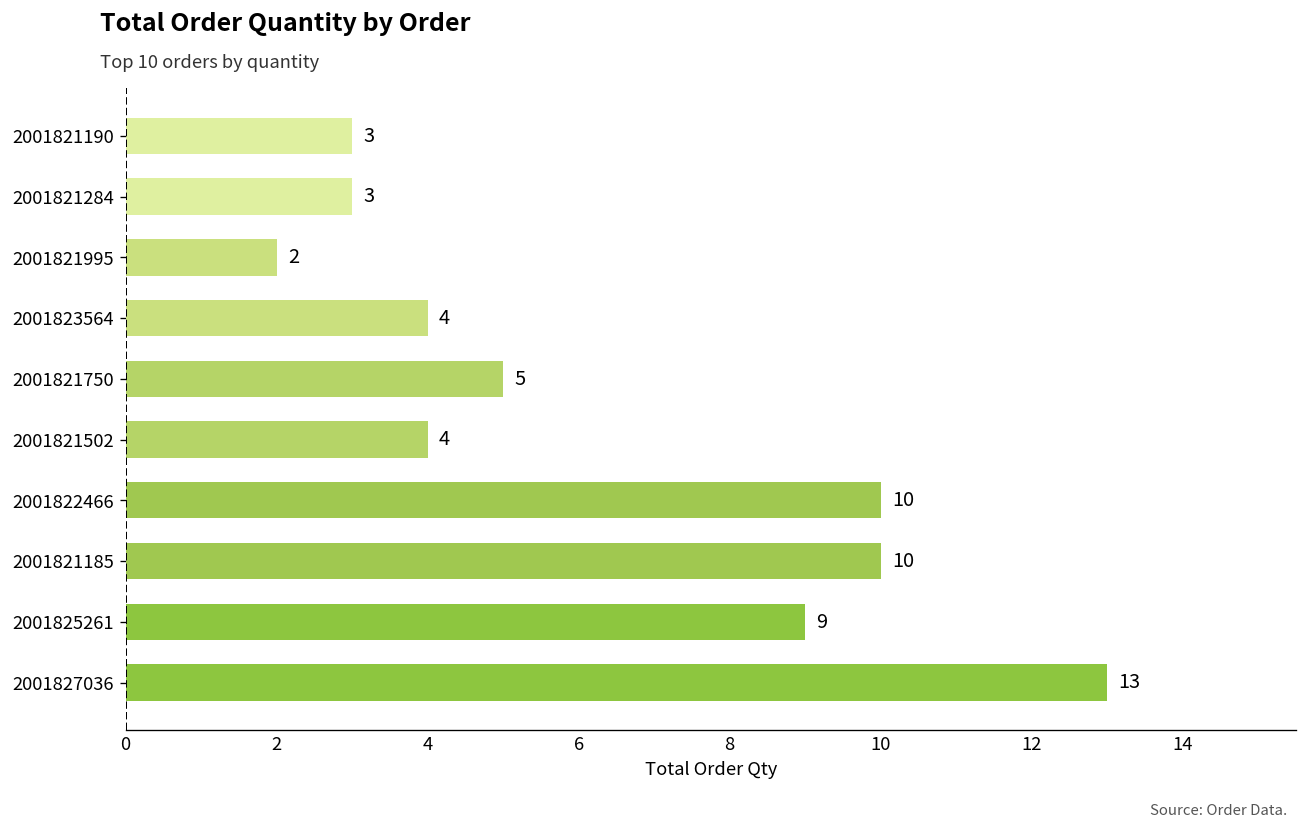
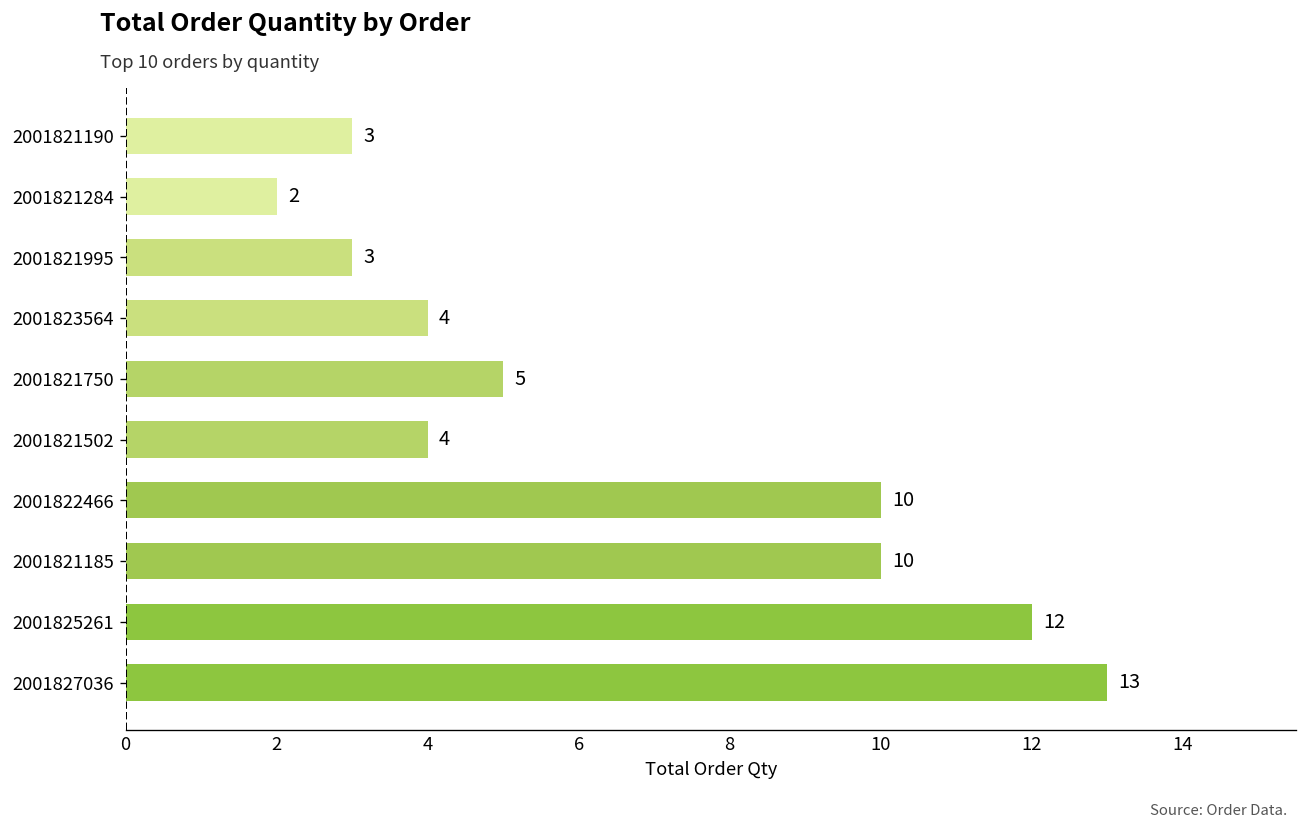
2001821284: 3 -> 2
2001821995: 2 -> 3
2001825261: 9 -> 12
